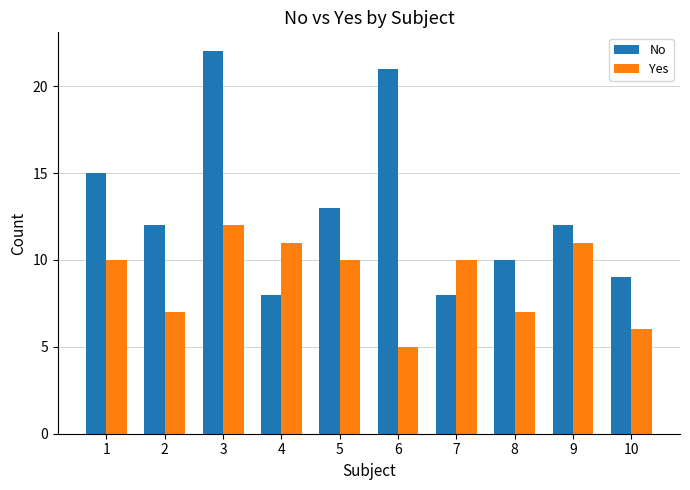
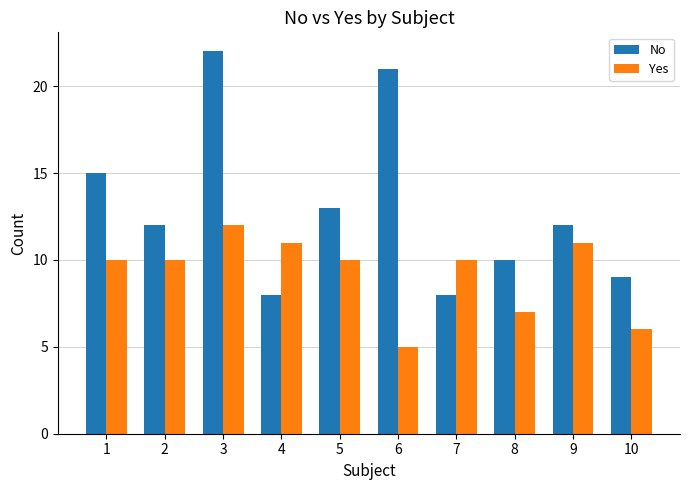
Yes, 2: 7 -> 10
